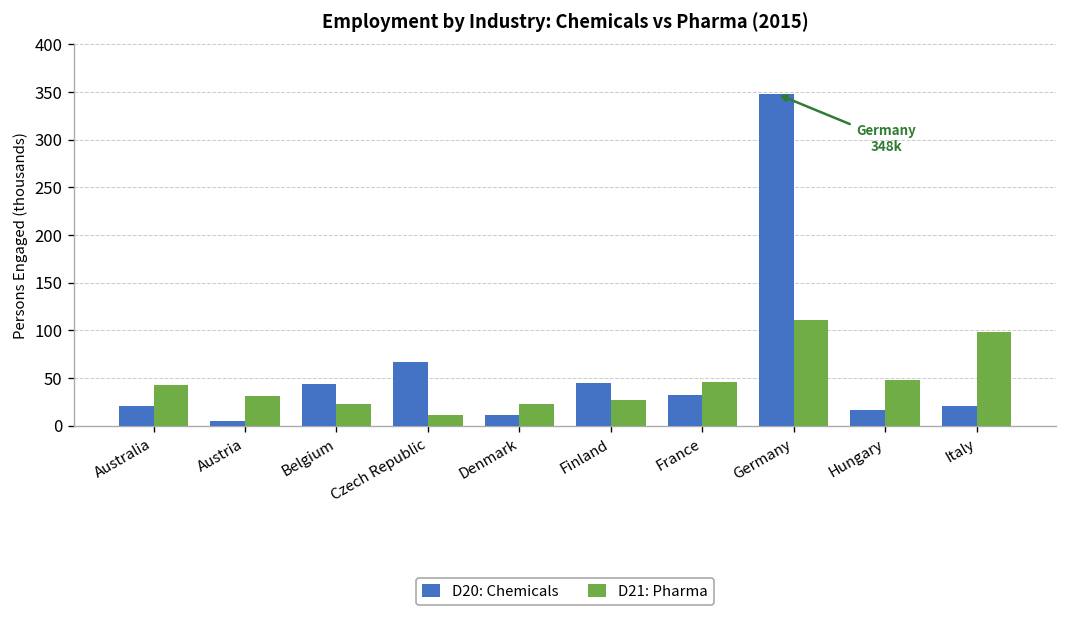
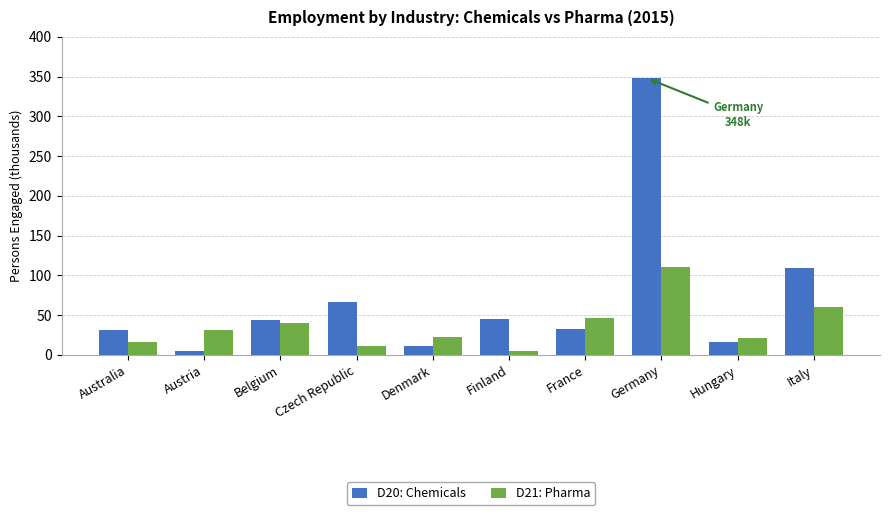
D20: Chemicals, Australia: 20 -> 30
D21: Pharma, Australia: 40 -> 20
D21: Pharma, Belgium: 20 -> 40
D21: Pharma, Finland: 30 -> 0
D21: Pharma, Hungary: 50 -> 20
D20: Chemicals, Italy: 20 -> 110
D21: Pharma, Italy: 100 -> 60
